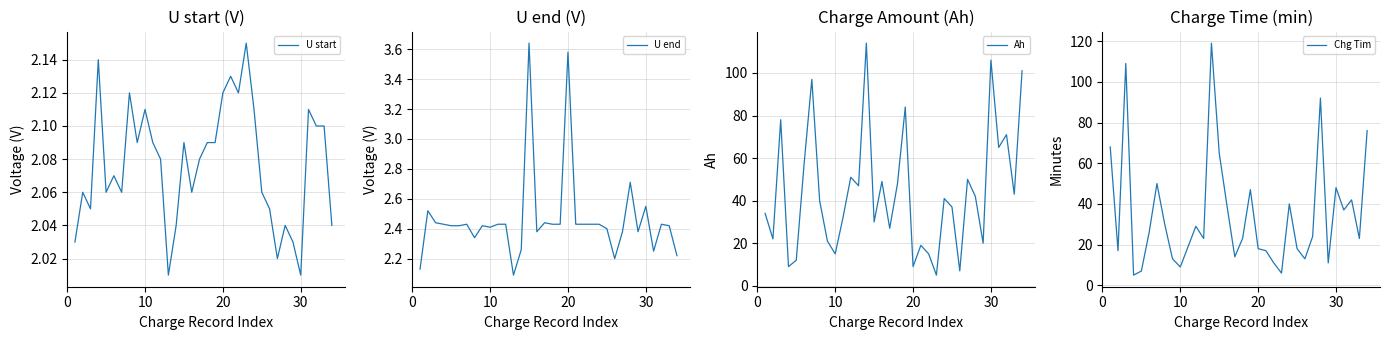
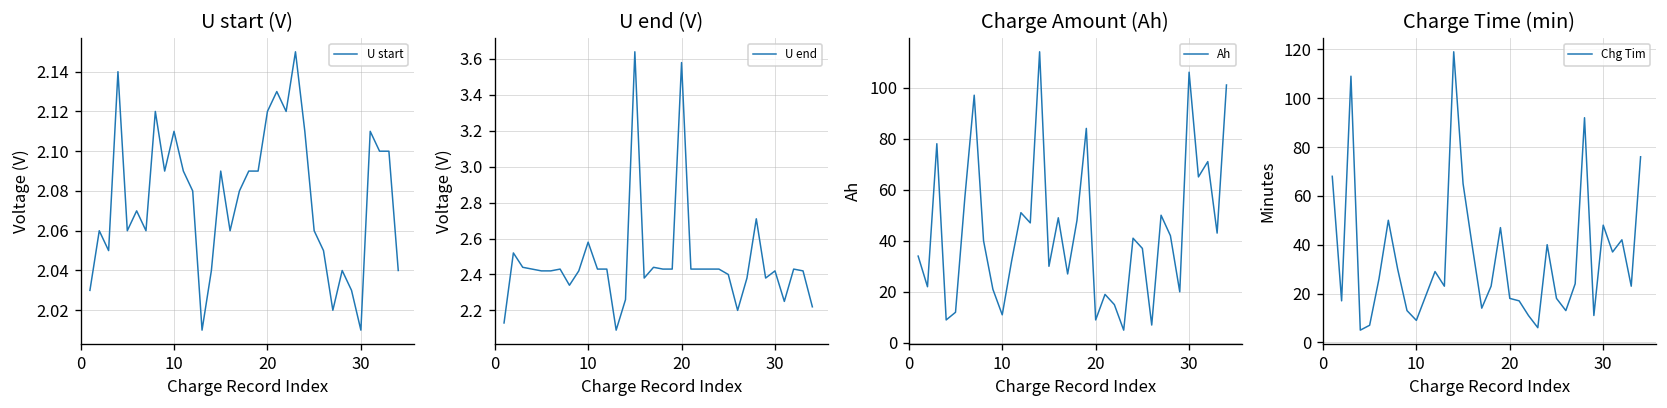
U end (V), 10: 2.41 -> 2.58
U end (V), 30: 2.55 -> 2.42
Charge Amount (Ah), 10: 15 -> 11
